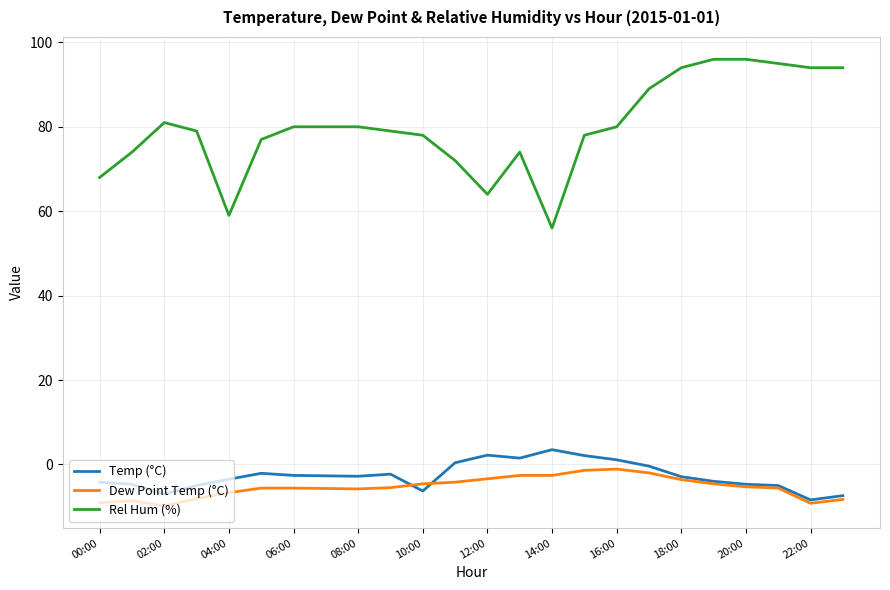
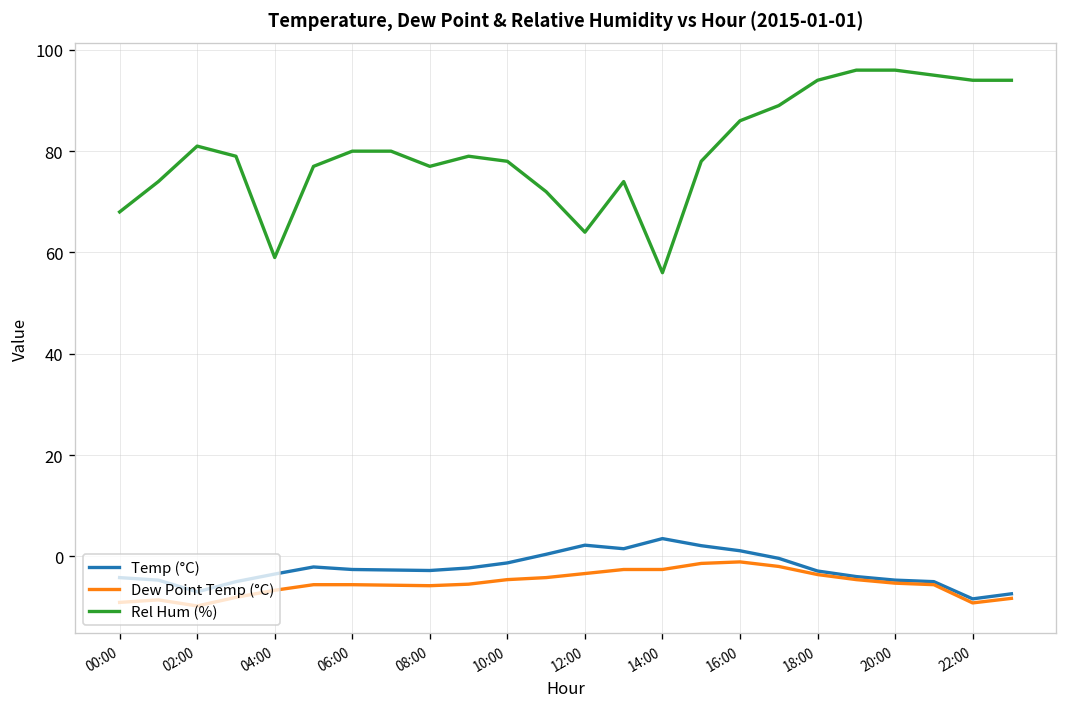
Rel Hum (%), 08:00: 80 -> 77
Temp (°C), 10:00: -6 -> -1
Rel Hum (%), 16:00: 80 -> 86
